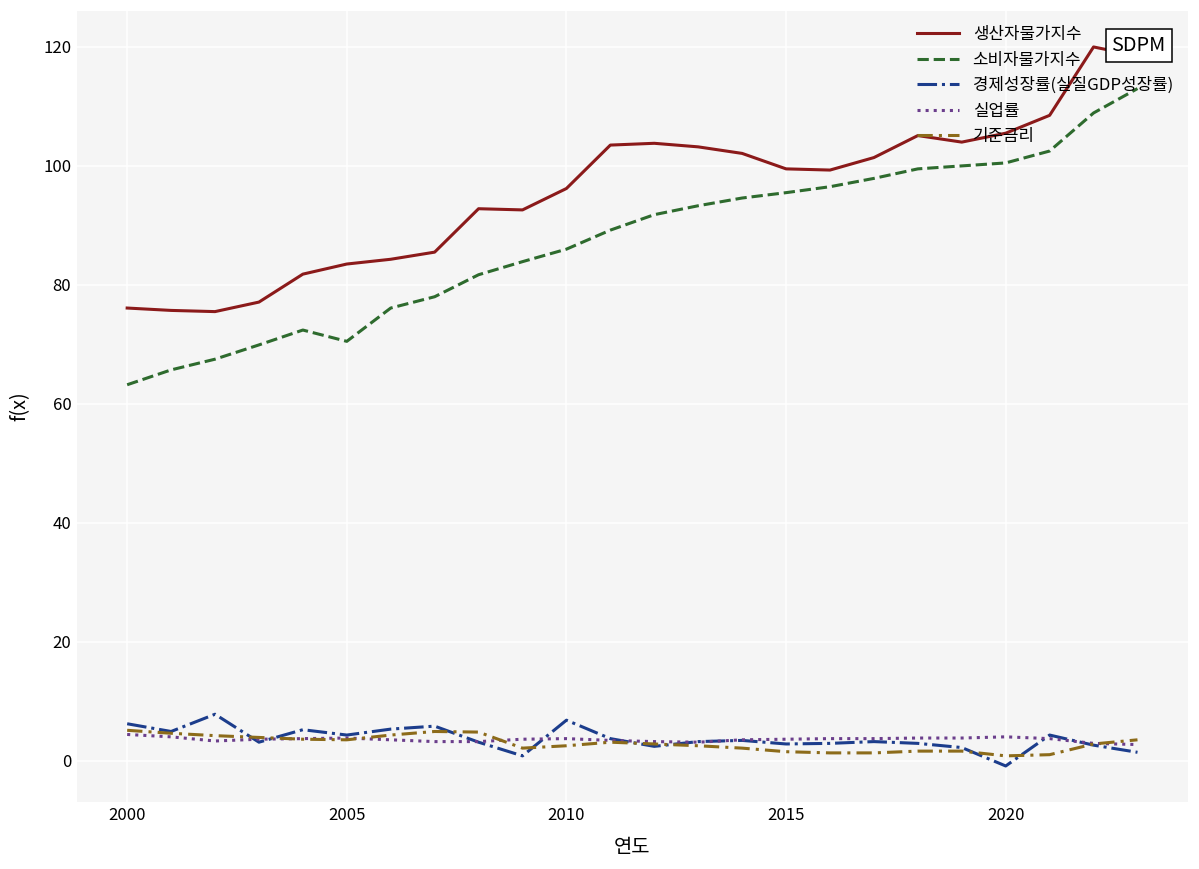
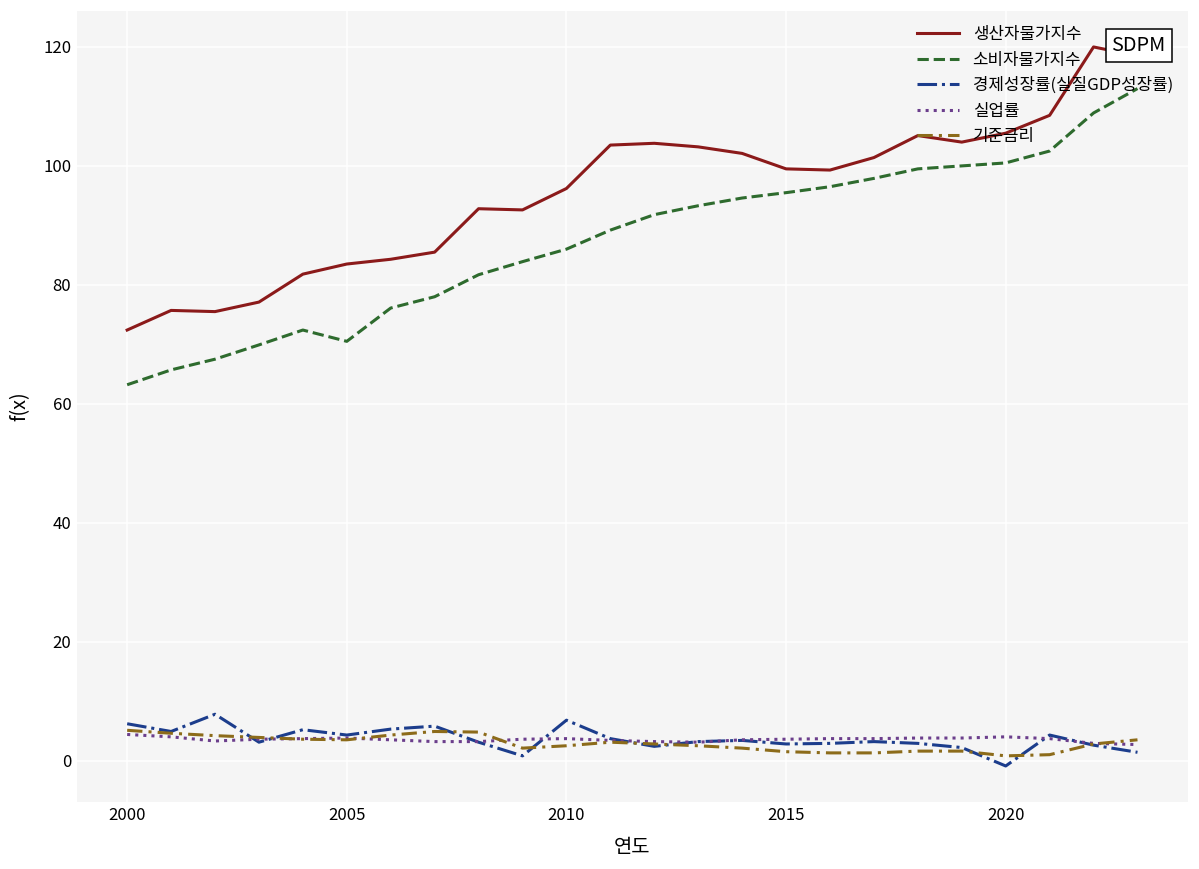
생산자물가지수, 2000: 76 -> 72
